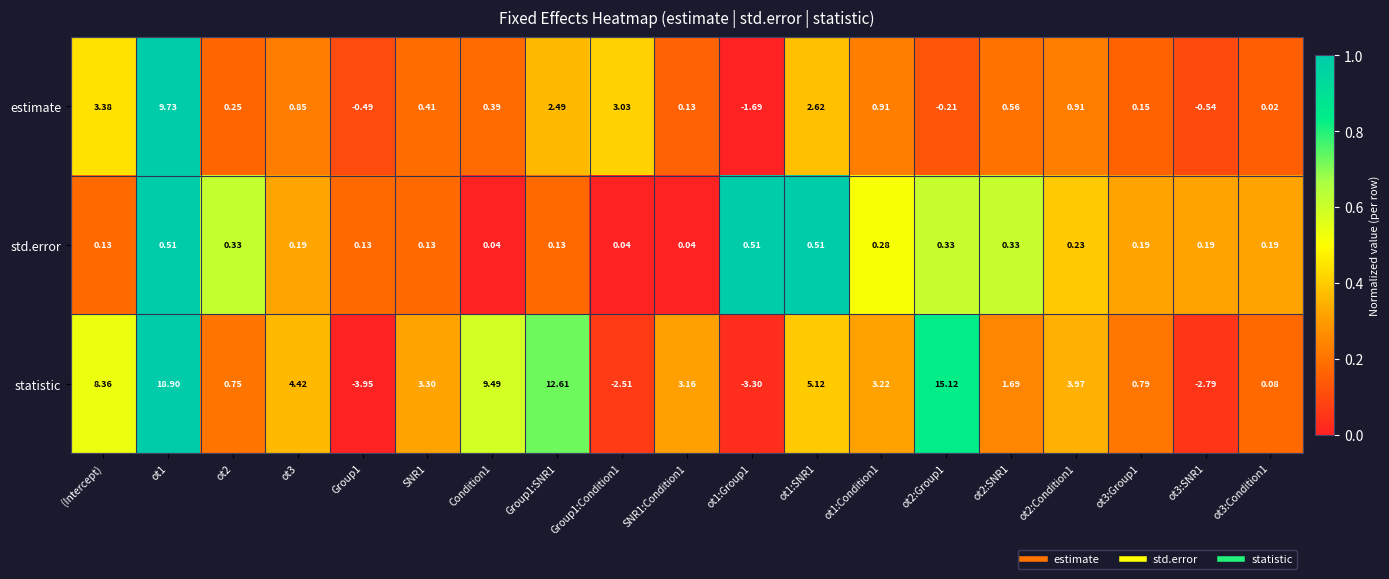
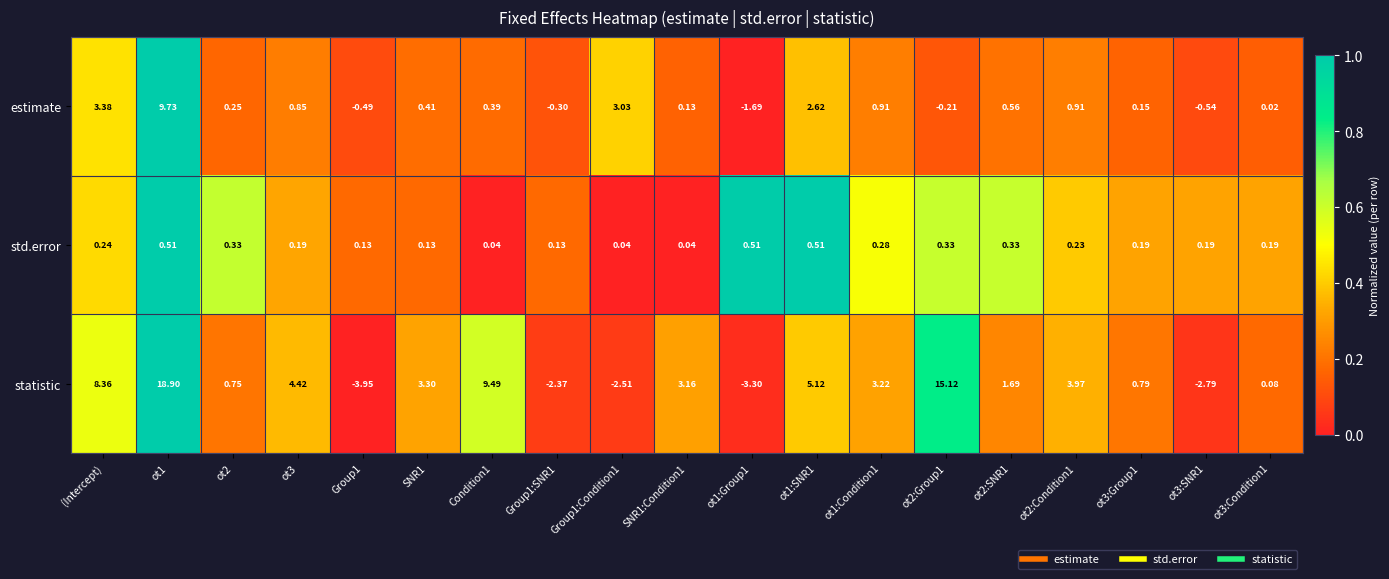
estimate, Group1:SNR1: 2.49 -> -0.30
std.error, (Intercept): 0.13 -> 0.24
statistic, Group1:SNR1: 12.61 -> -2.37
